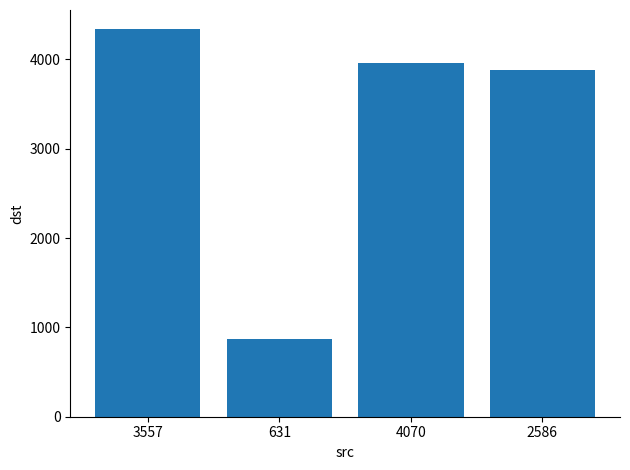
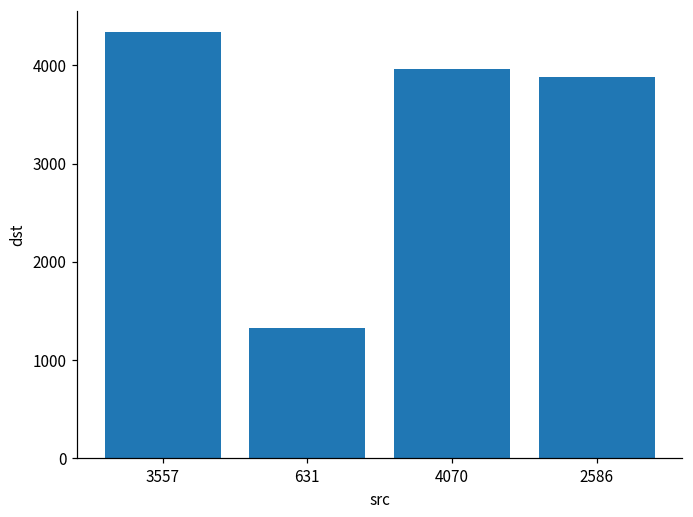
631: 900 -> 1300
